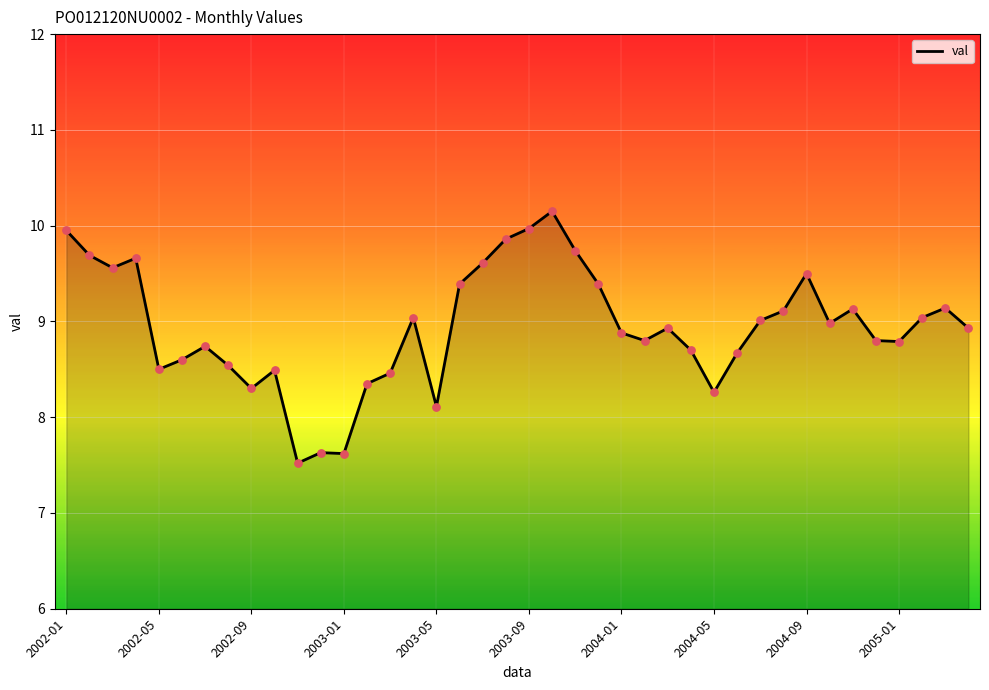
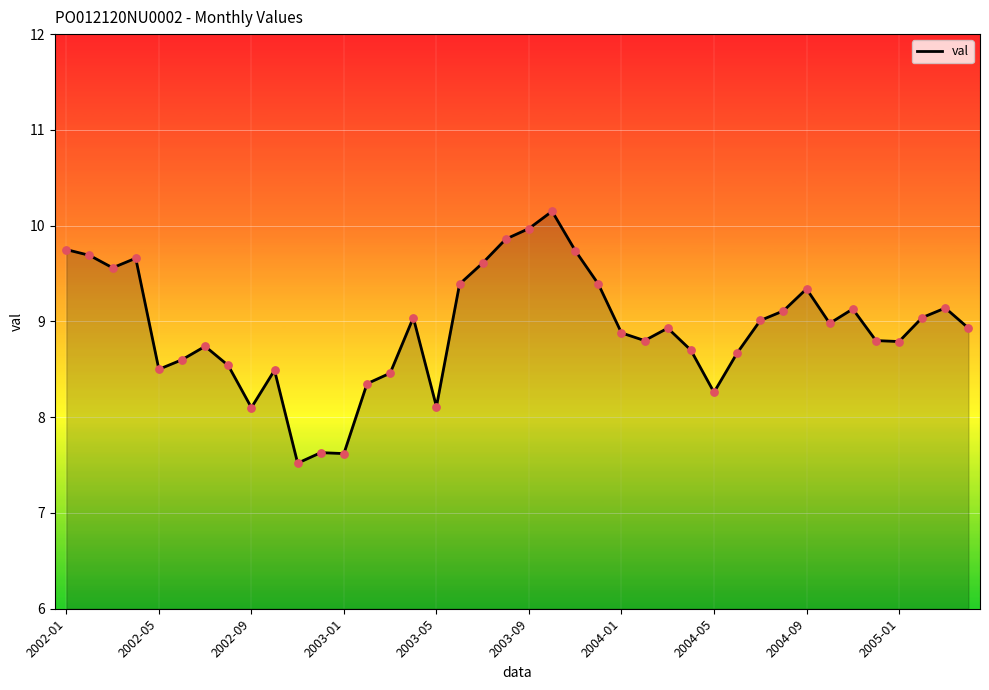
2002-01: 10.0 -> 9.8
2002-09: 8.3 -> 8.1
2004-09: 9.5 -> 9.3
